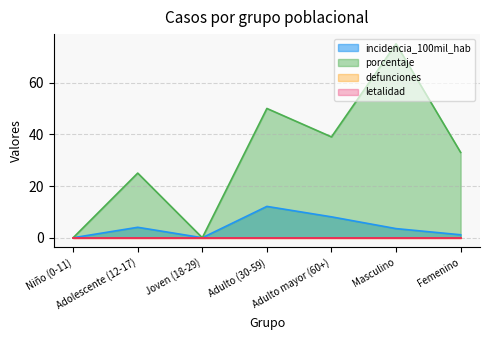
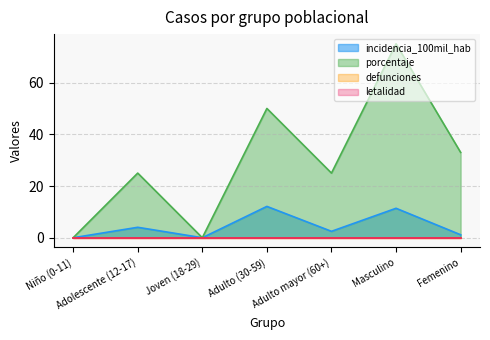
incidencia_100mil_hab, Adulto mayor (60+): 8 -> 2
porcentaje, Adulto mayor (60+): 39 -> 25
incidencia_100mil_hab, Masculino: 4 -> 11
